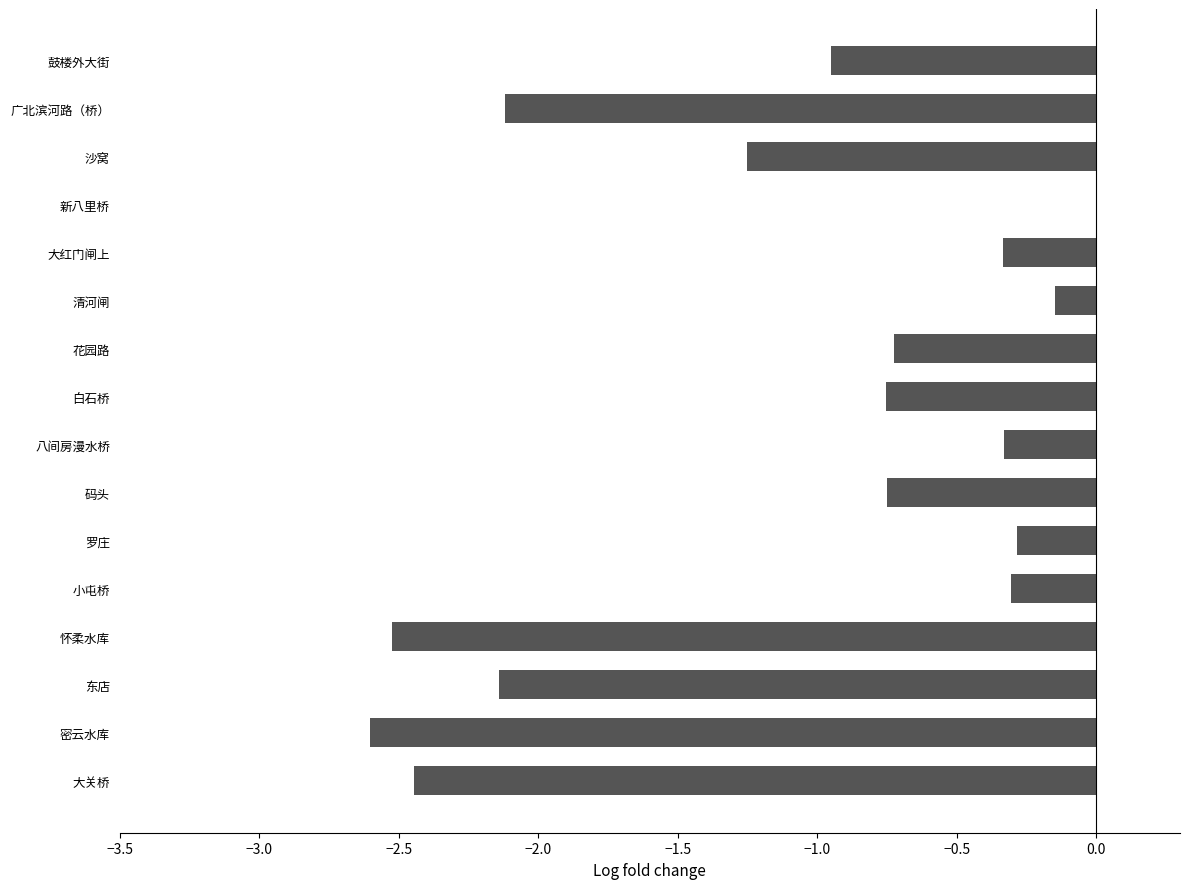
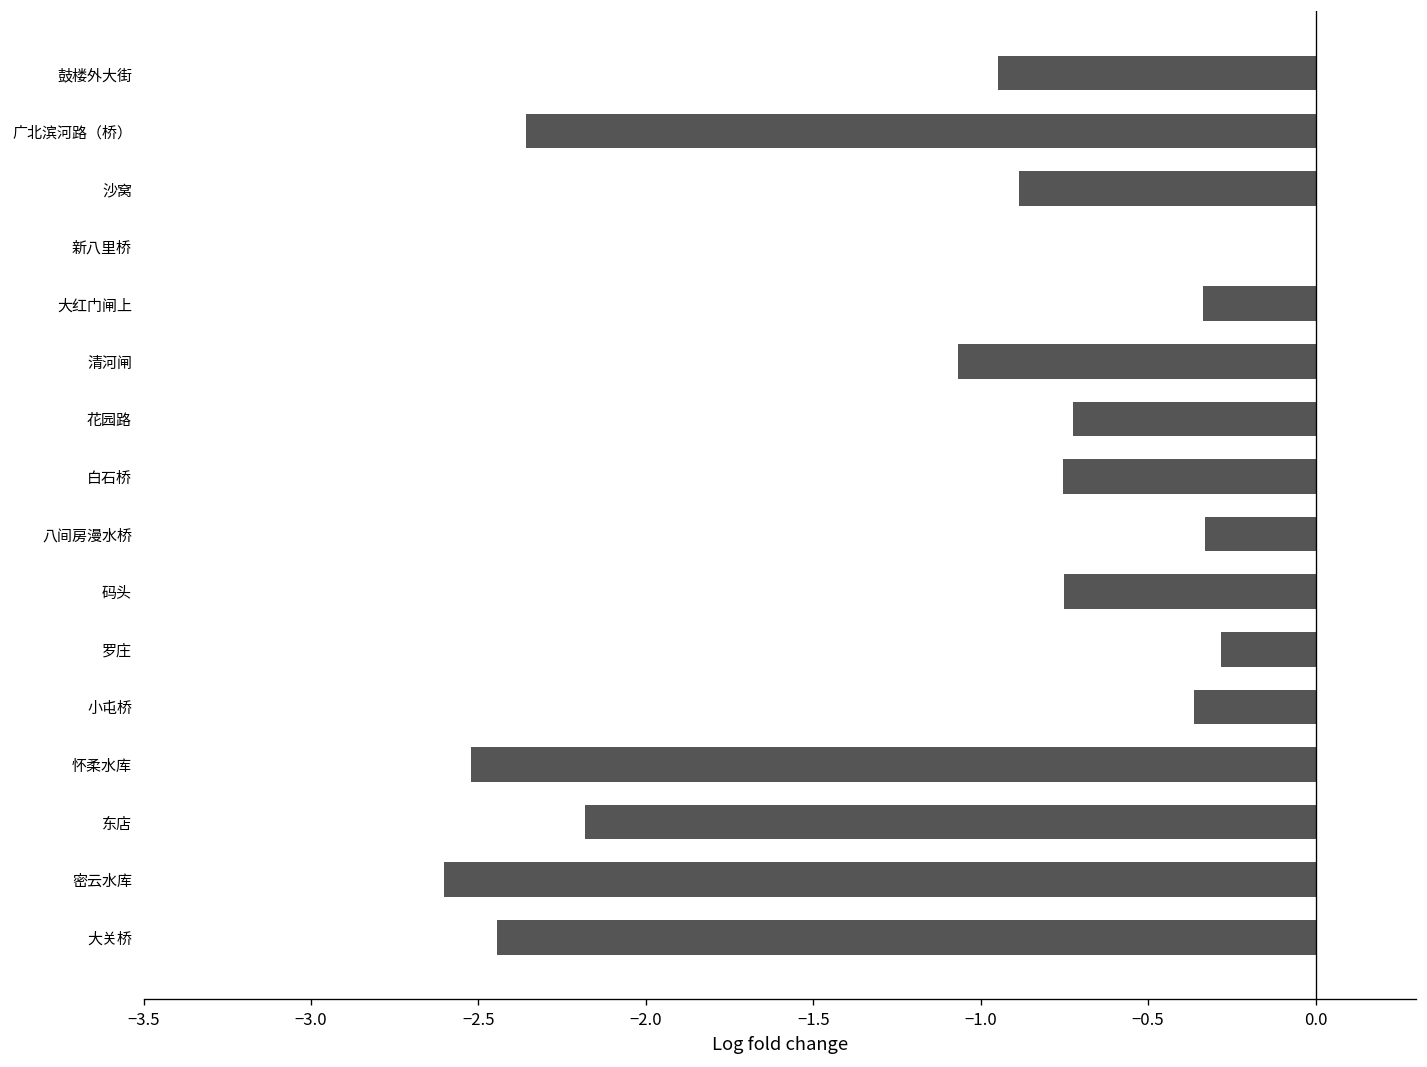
广北滨河路（桥）: -2.12 -> -2.36
沙窝: -1.25 -> -0.89
清河闸: -0.15 -> -1.07
小屯桥: -0.30 -> -0.36
东店: -2.14 -> -2.18
